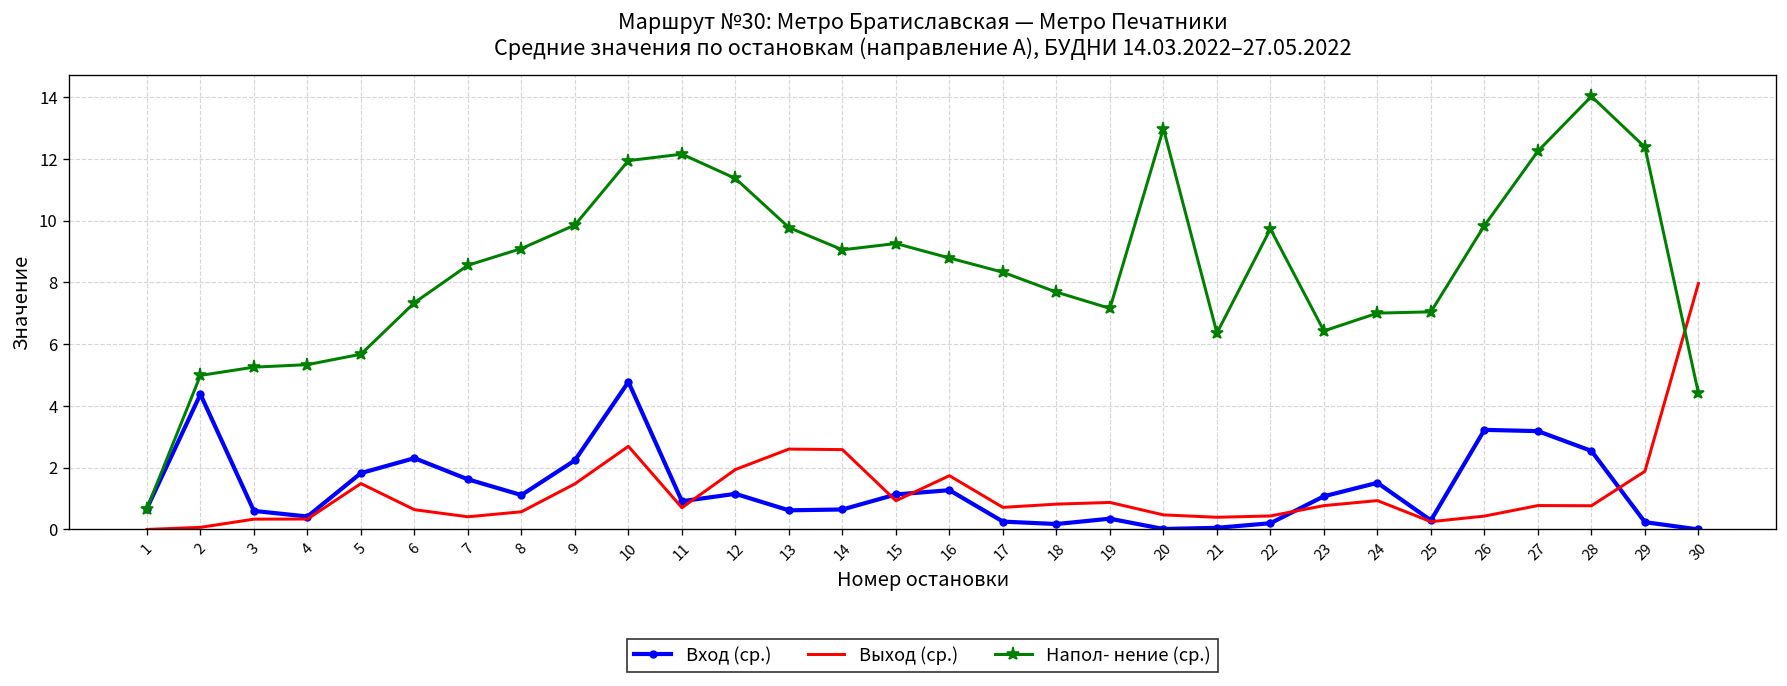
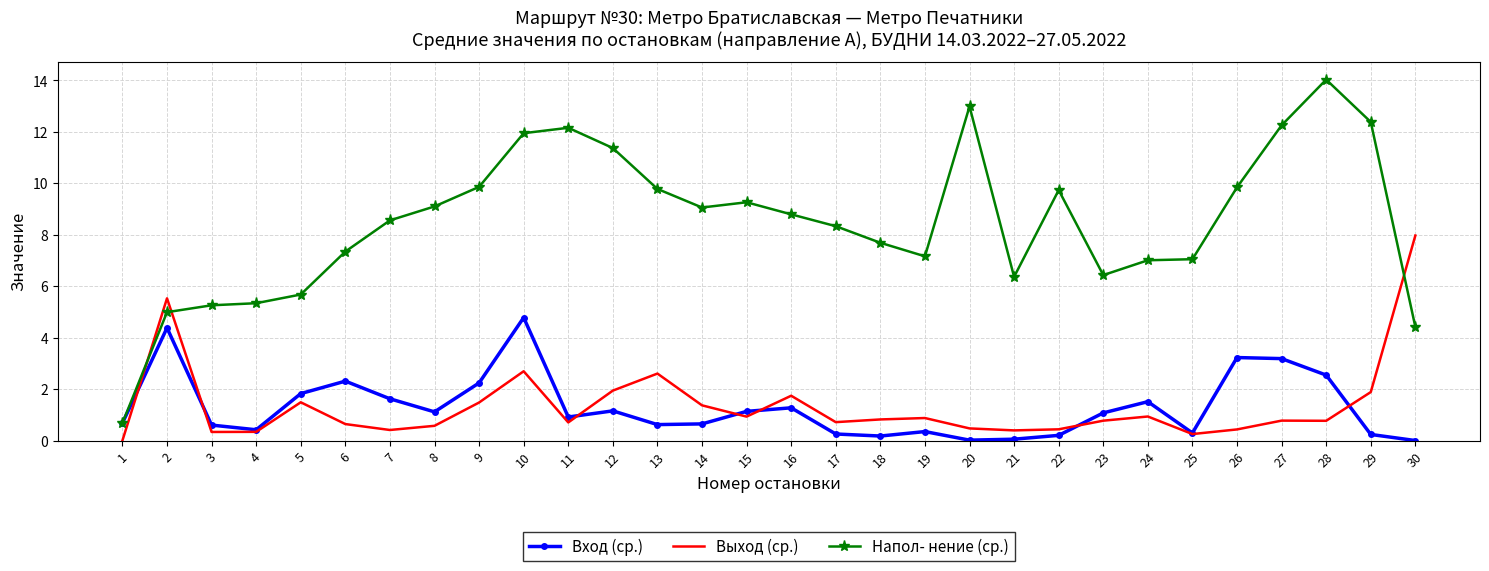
Выход (ср.), 2: 0.1 -> 5.5
Выход (ср.), 14: 2.6 -> 1.4
